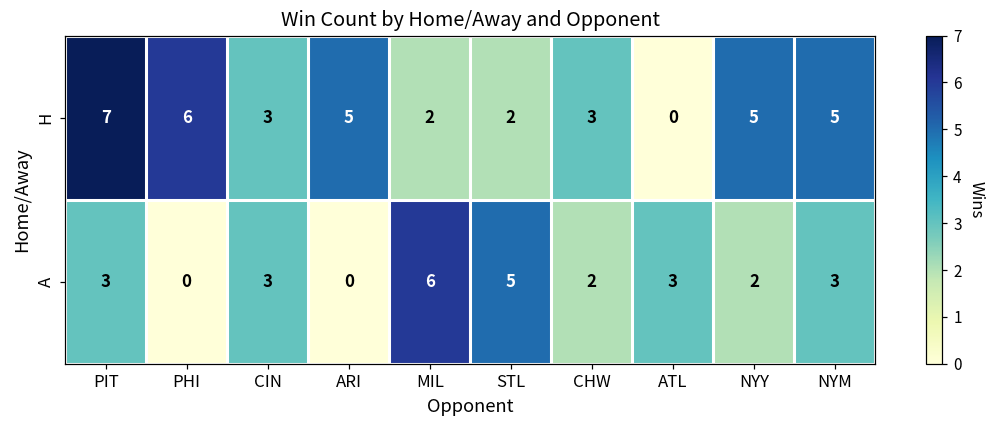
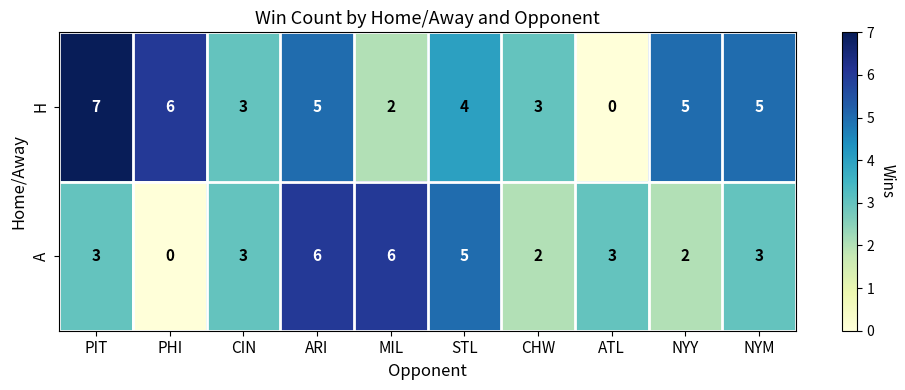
H, STL: 2 -> 4
A, ARI: 0 -> 6
